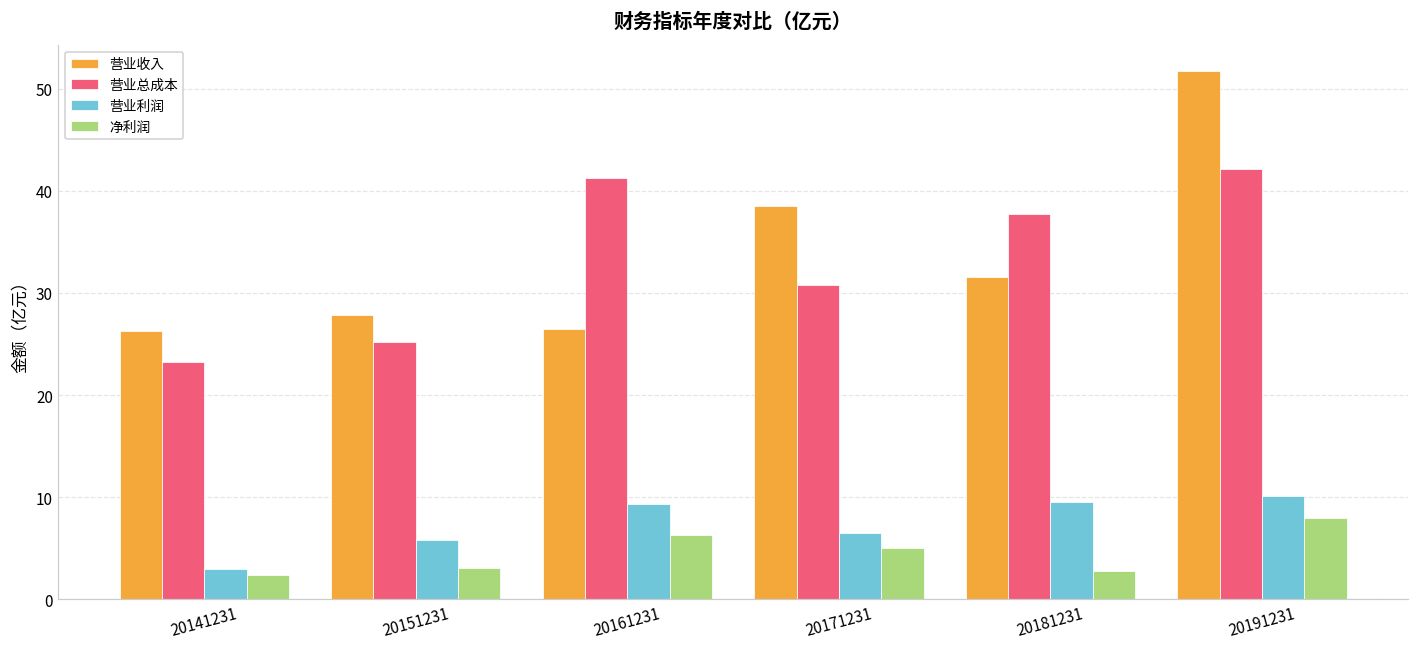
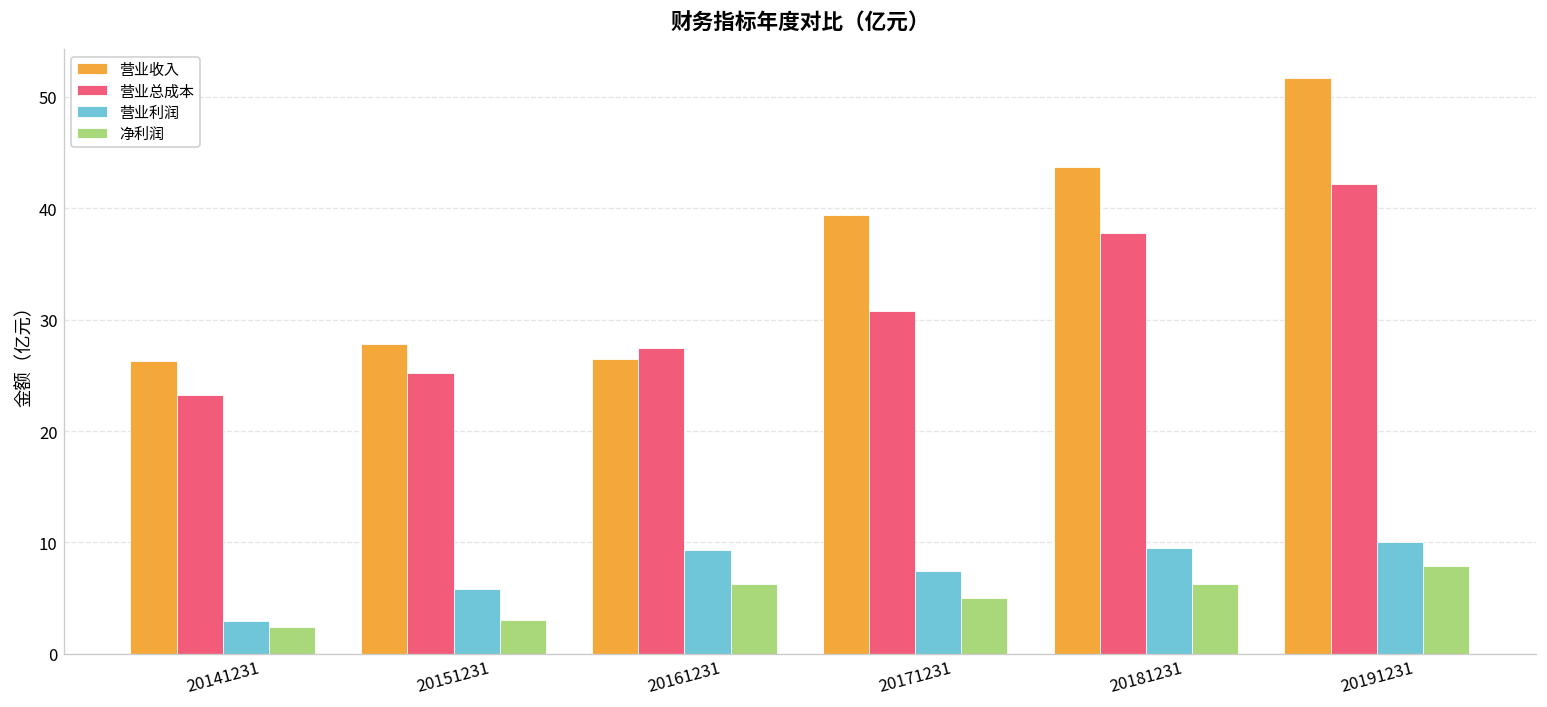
营业总成本, 20161231: 41 -> 27
营业收入, 20171231: 38.5 -> 39.4
营业利润, 20171231: 6 -> 7
营业收入, 20181231: 32 -> 44
净利润, 20181231: 3 -> 6
